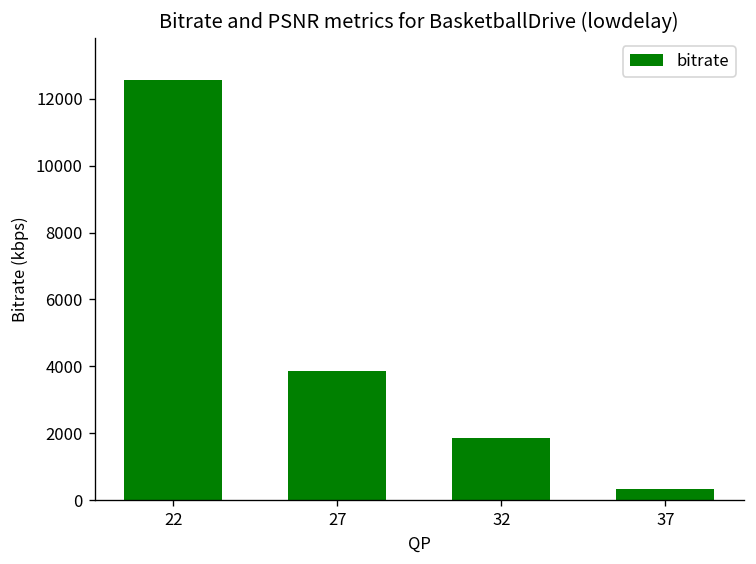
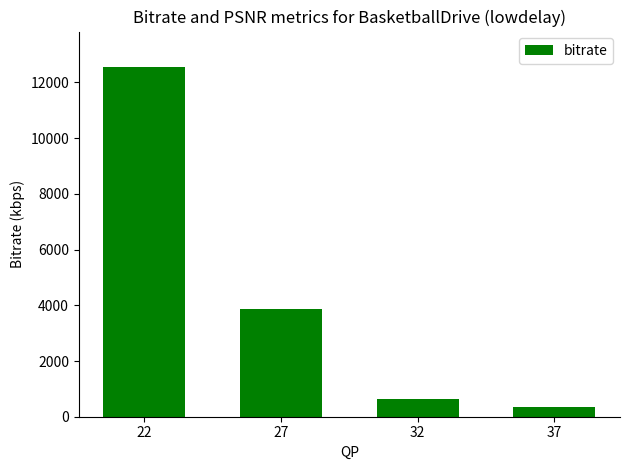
32: 1900 -> 600
